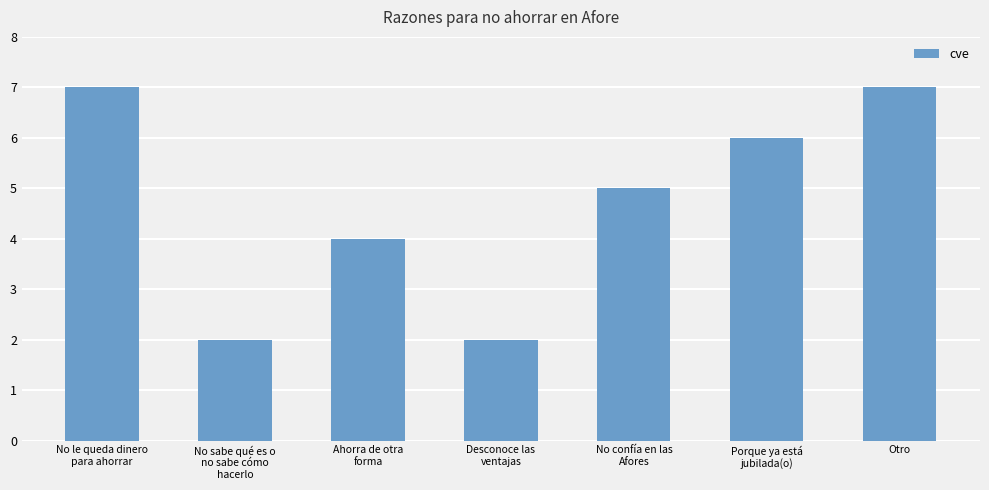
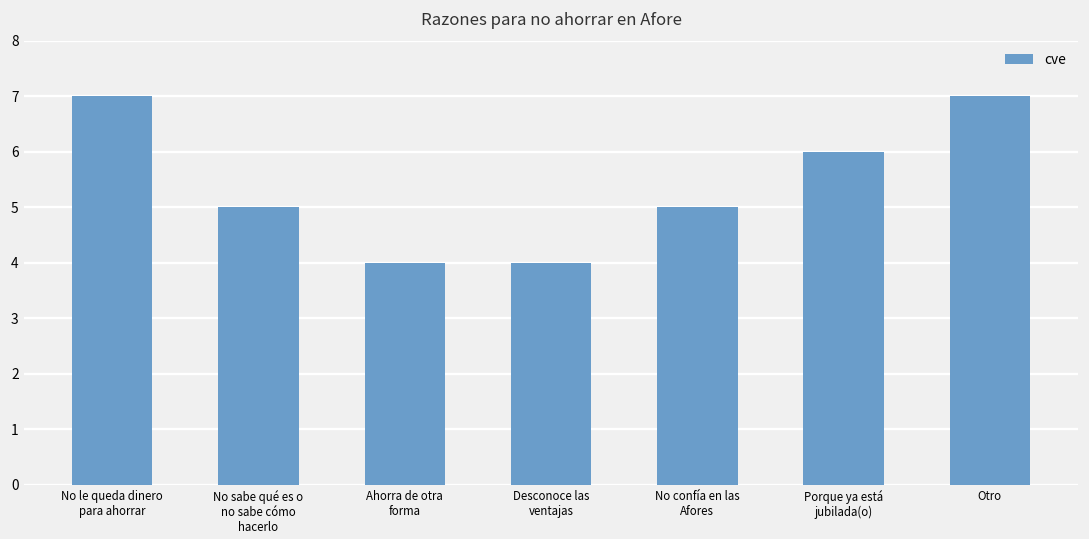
No sabe qué es o no sabe cómo hacerlo: 2 -> 5
Desconoce las ventajas: 2 -> 4
